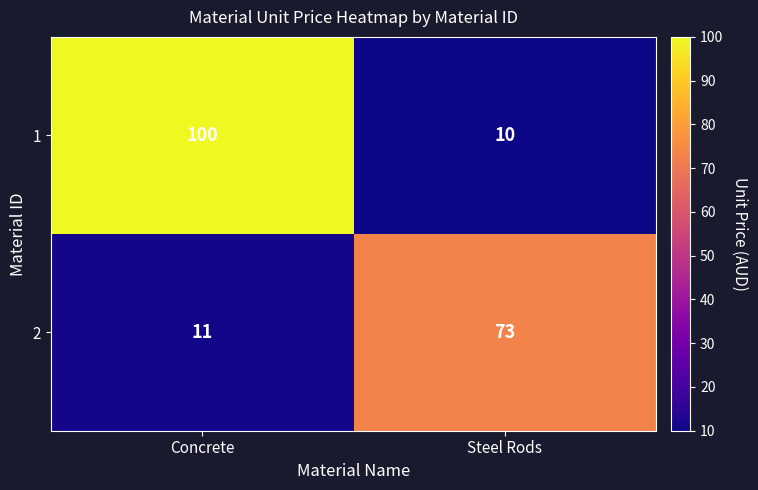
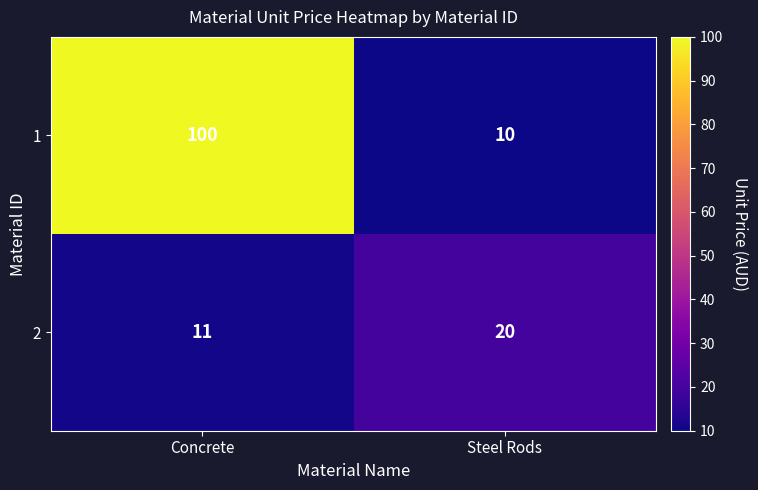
2, Steel Rods: 73 -> 20
